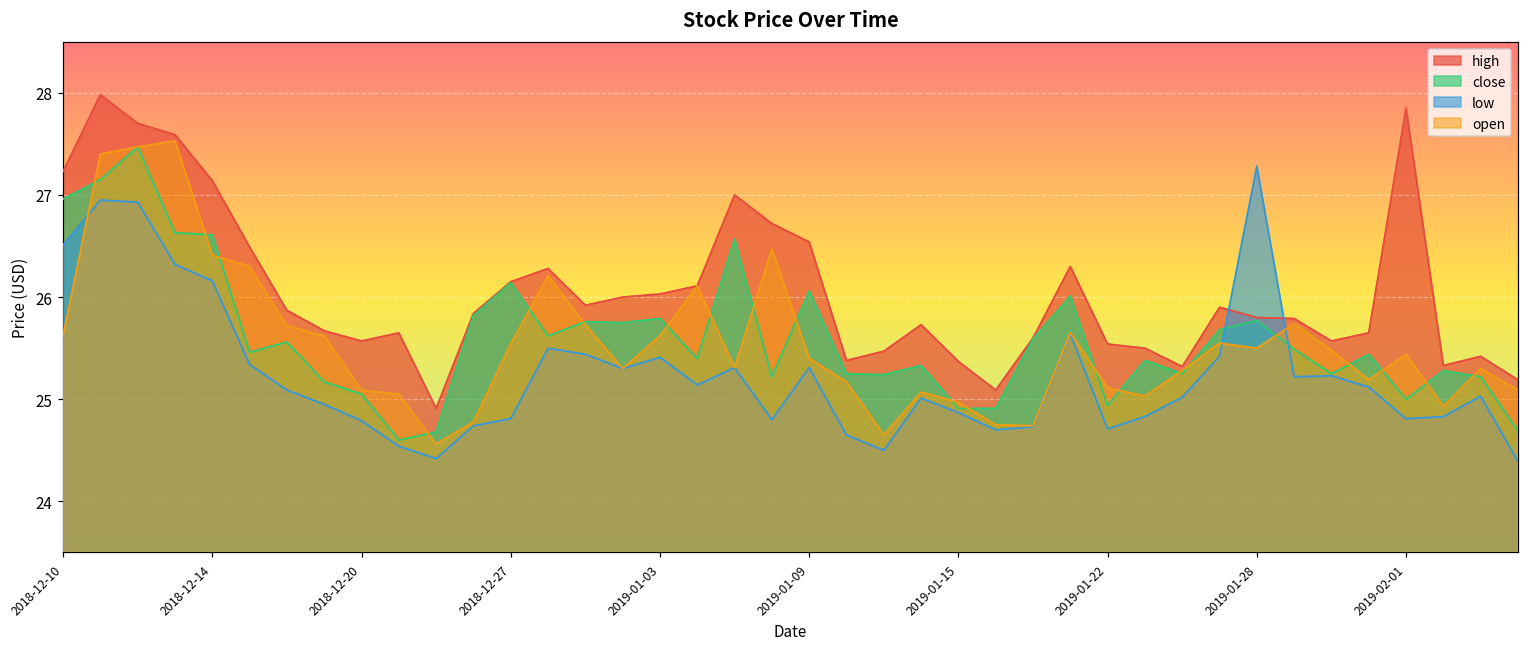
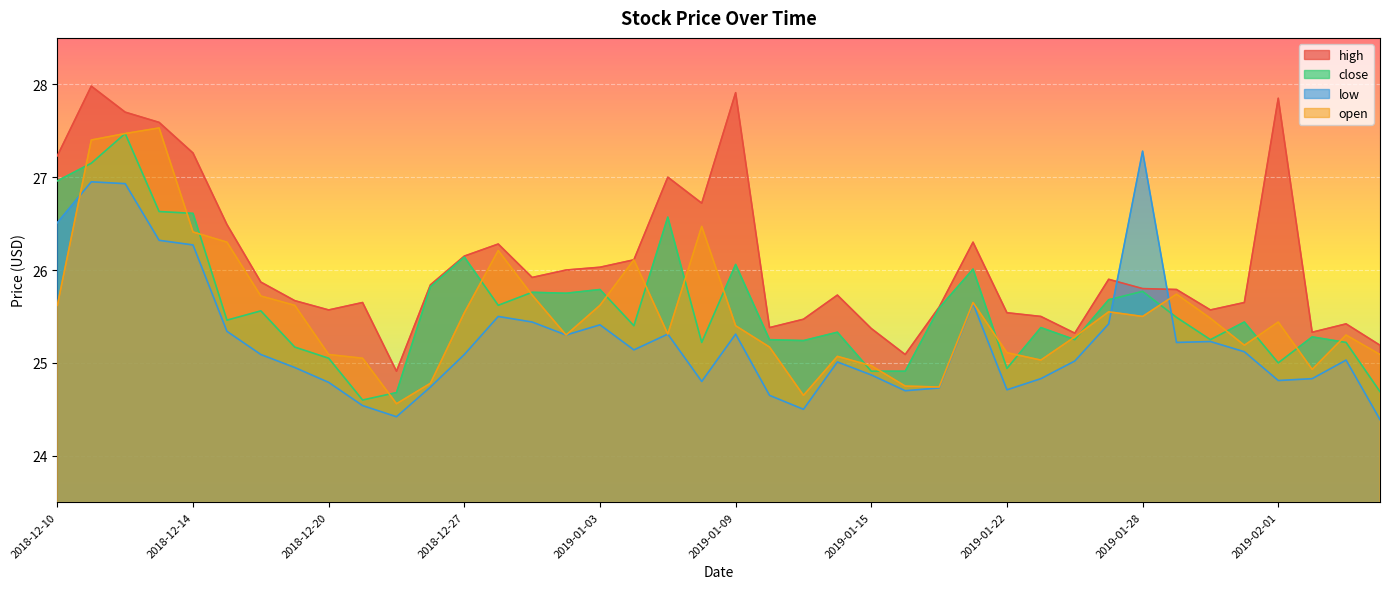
high, 2018-12-14: 27.1 -> 27.3
low, 2018-12-14: 26.2 -> 26.3
low, 2018-12-27: 24.8 -> 25.1
high, 2019-01-09: 26.5 -> 27.9
